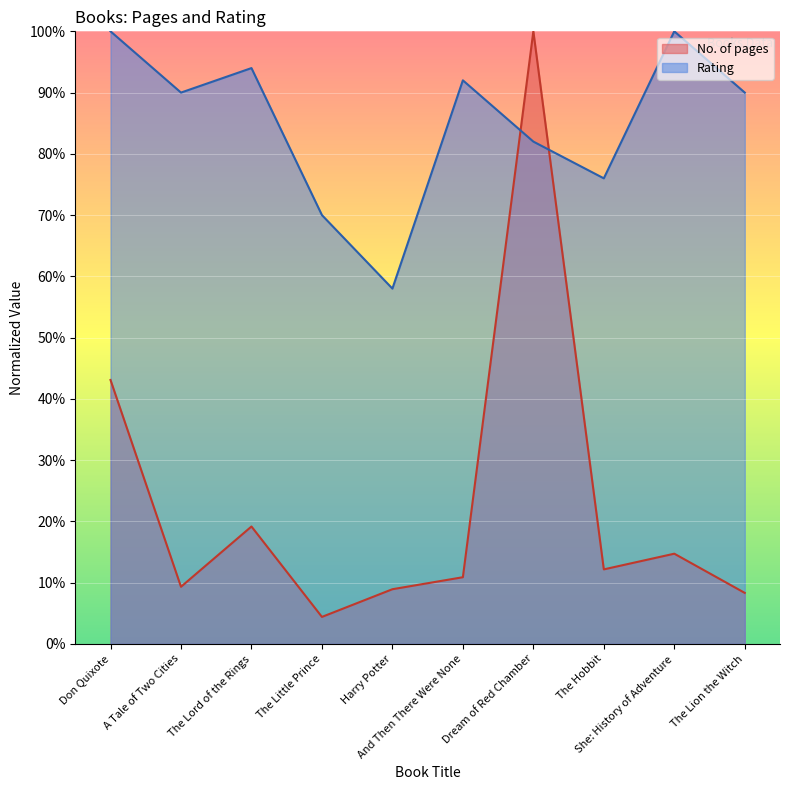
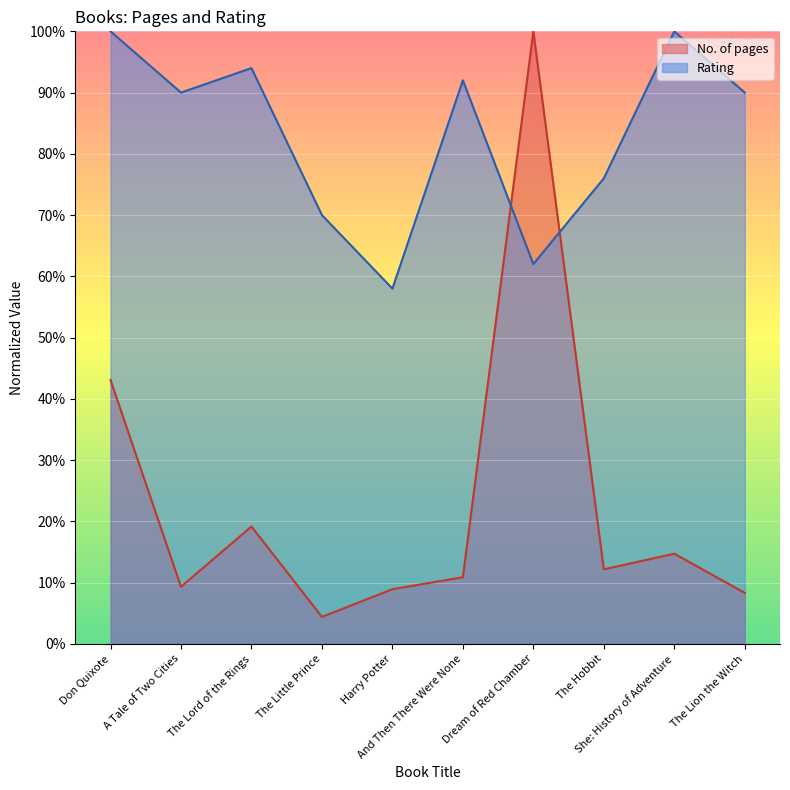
Rating, Dream of Red Chamber: 82% -> 62%
